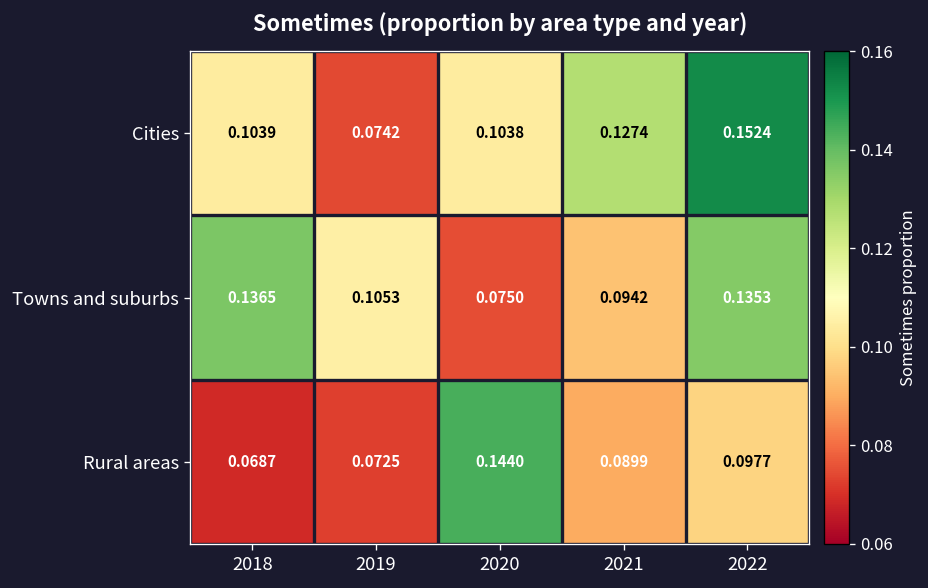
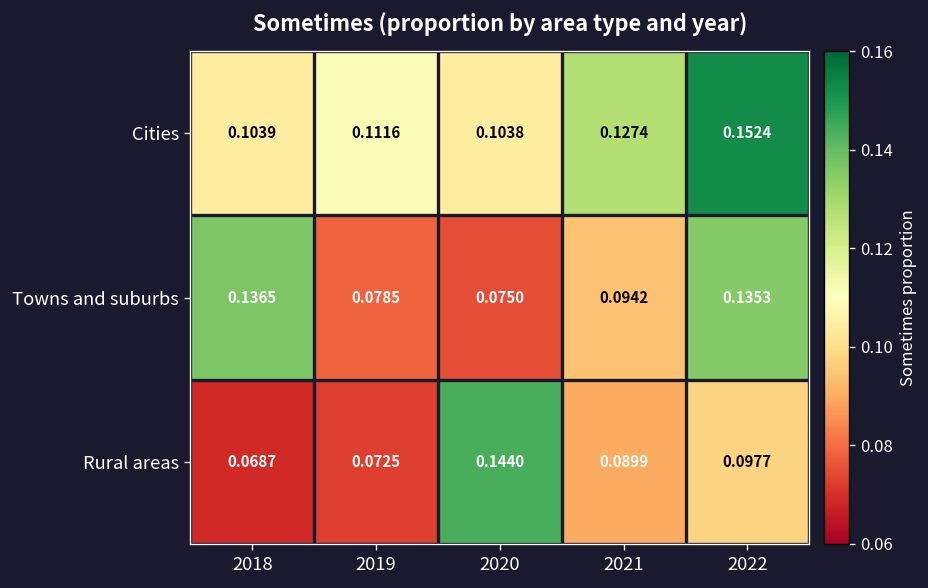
Cities, 2019: 0.0742 -> 0.1116
Towns and suburbs, 2019: 0.1053 -> 0.0785
